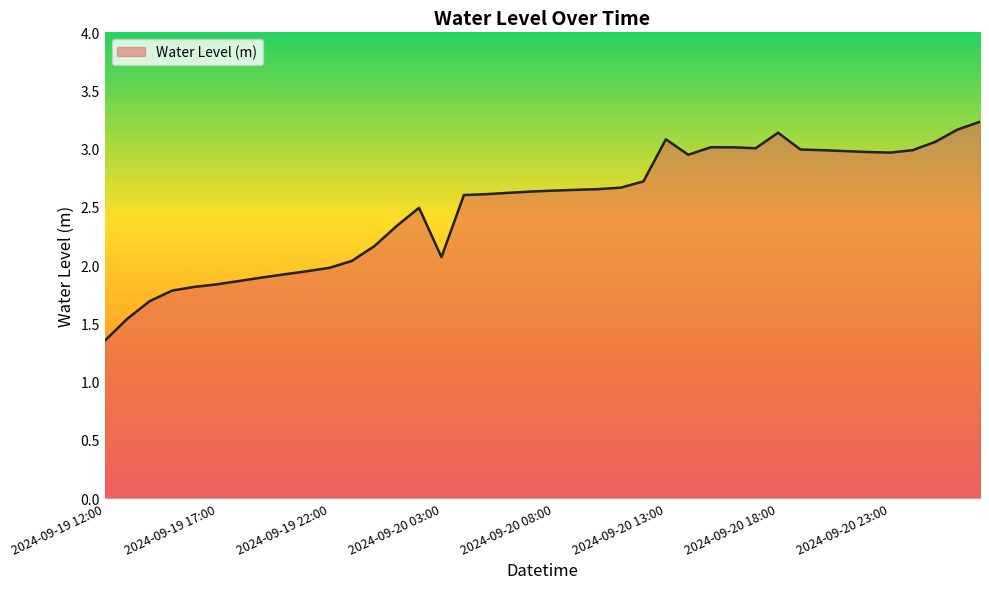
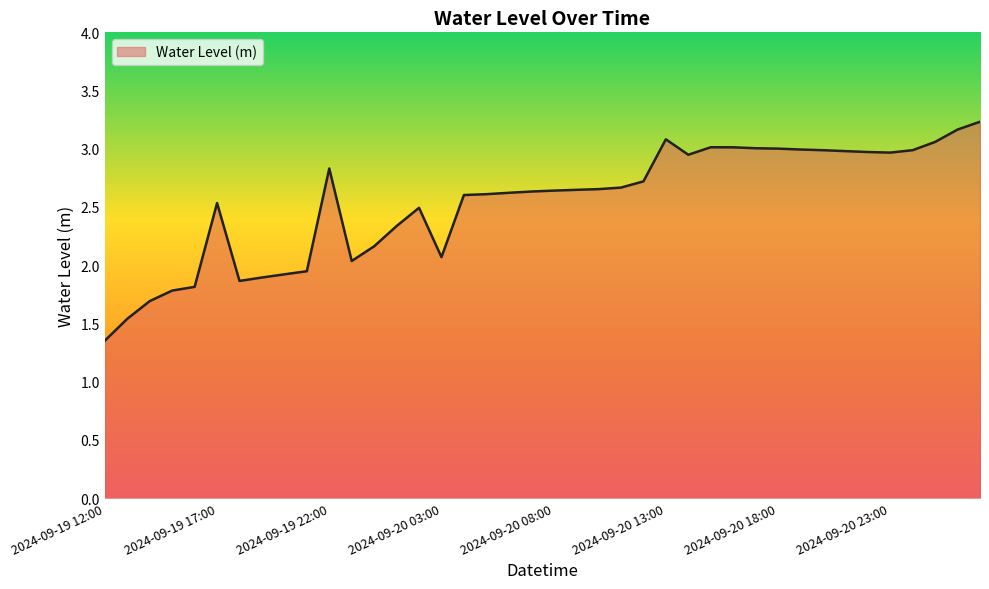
2024-09-19 17:00: 1.84 -> 2.53
2024-09-19 22:00: 1.98 -> 2.83
2024-09-20 18:00: 3.14 -> 3.00
